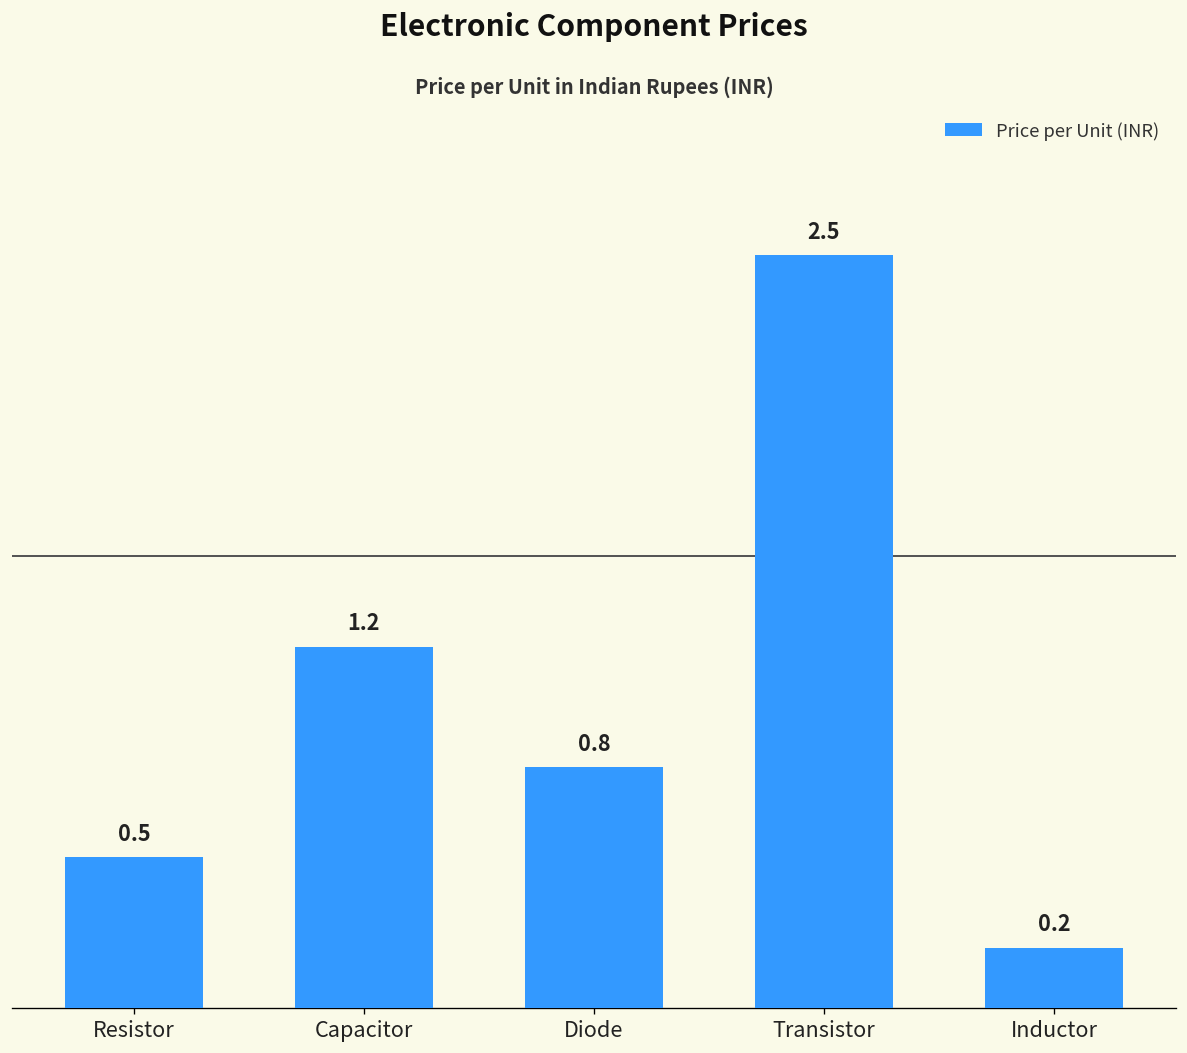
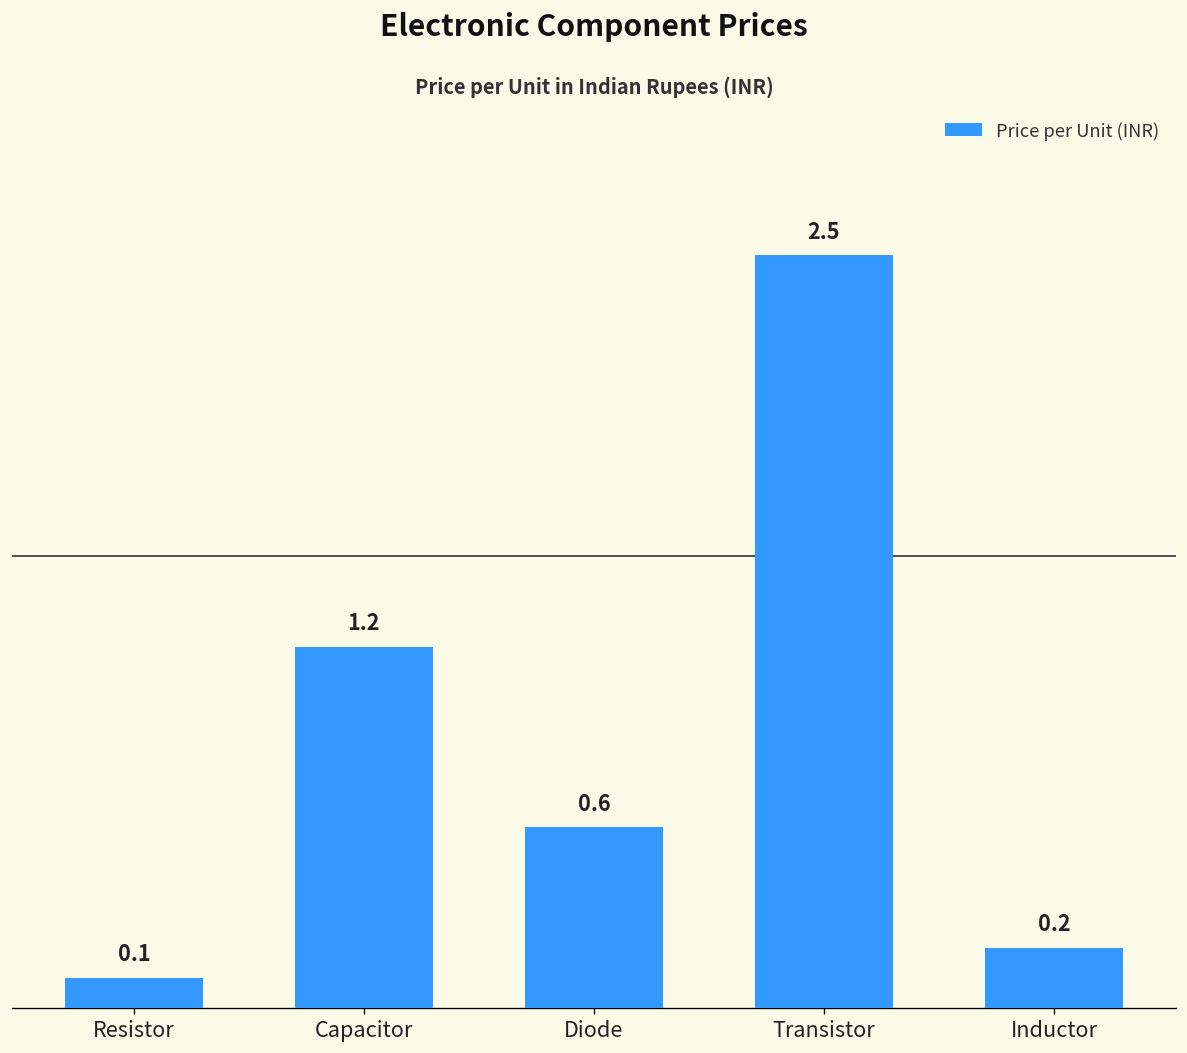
Resistor: 0.5 -> 0.1
Diode: 0.8 -> 0.6
